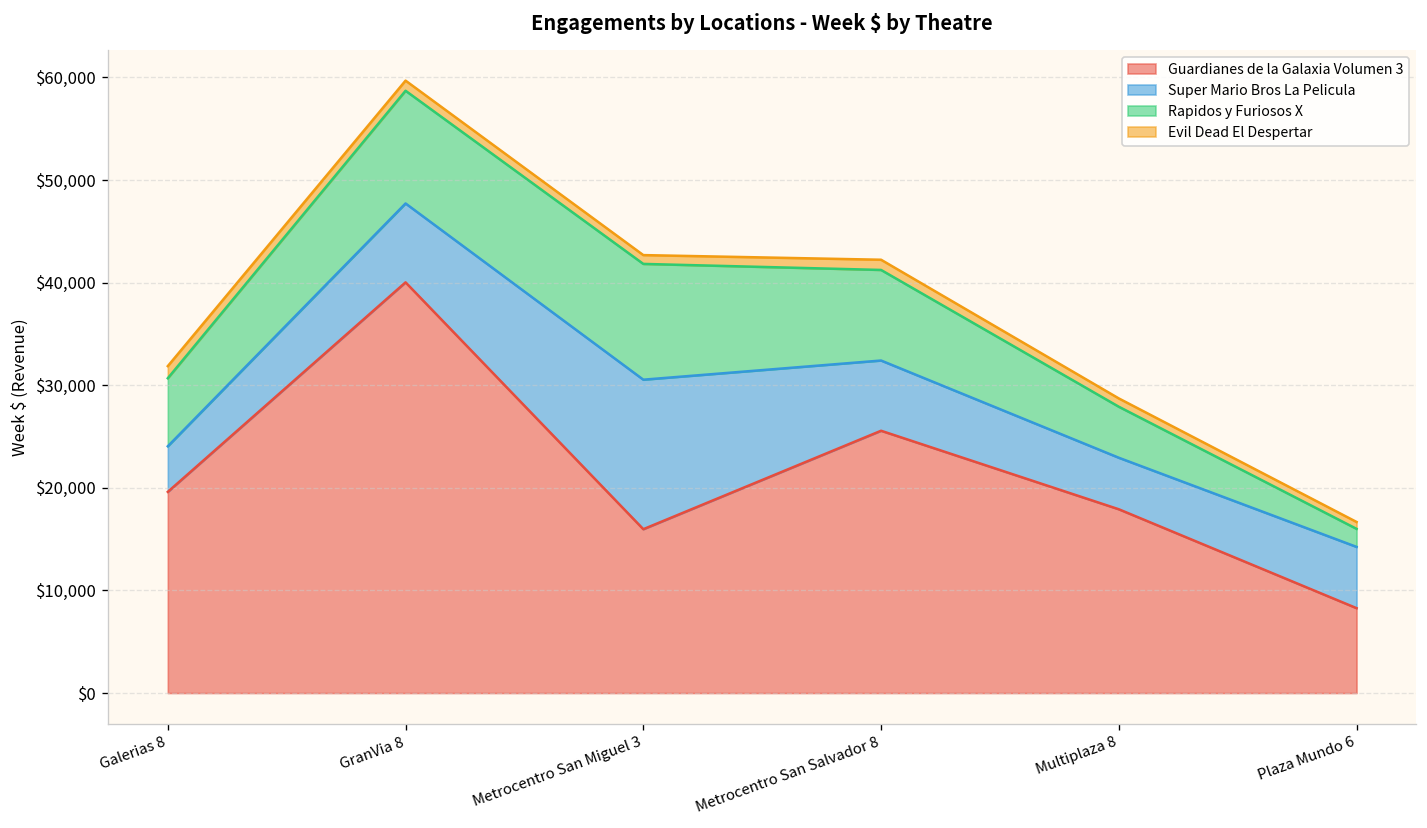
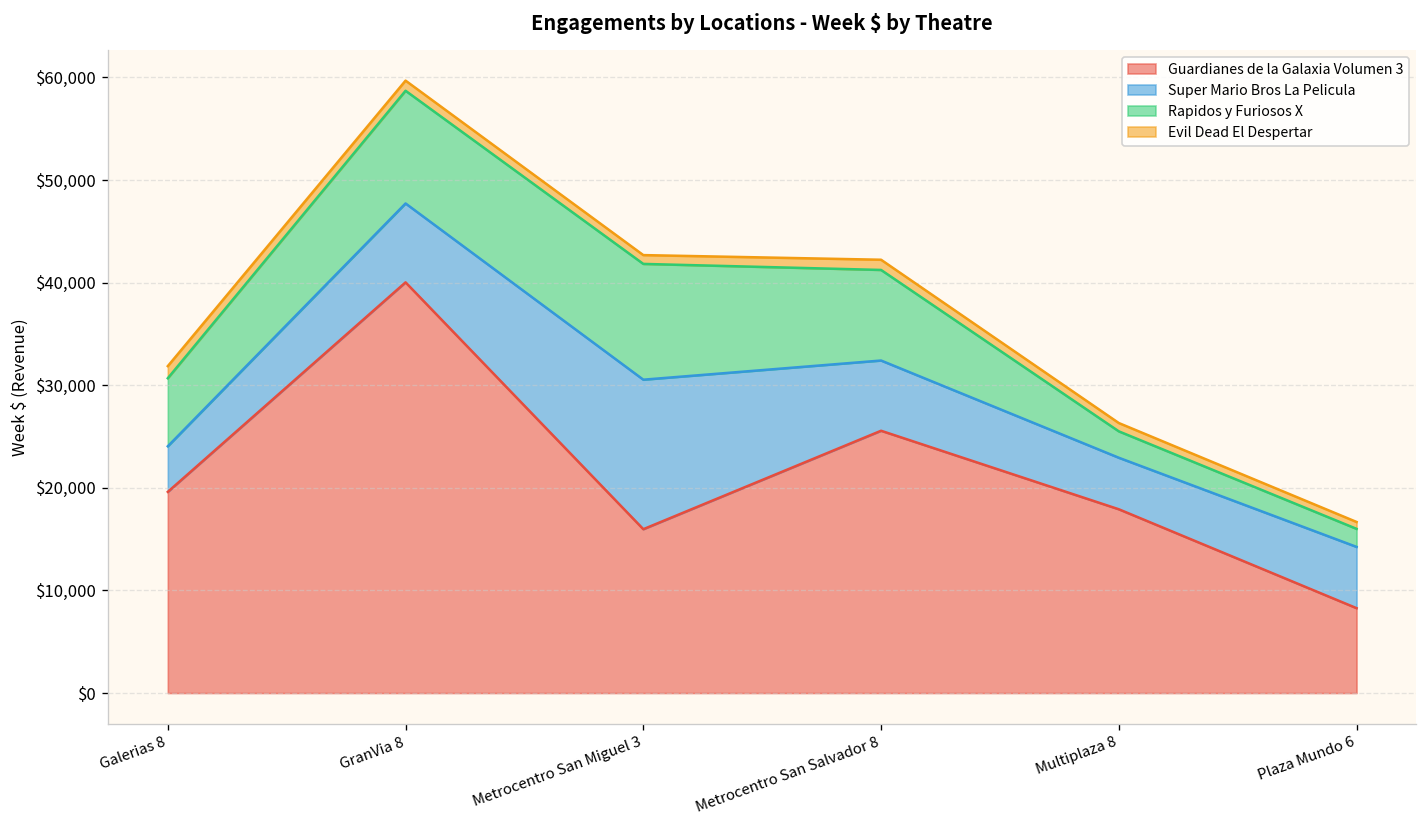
Rapidos y Furiosos X, Multiplaza 8: $5,000 -> $3,000
